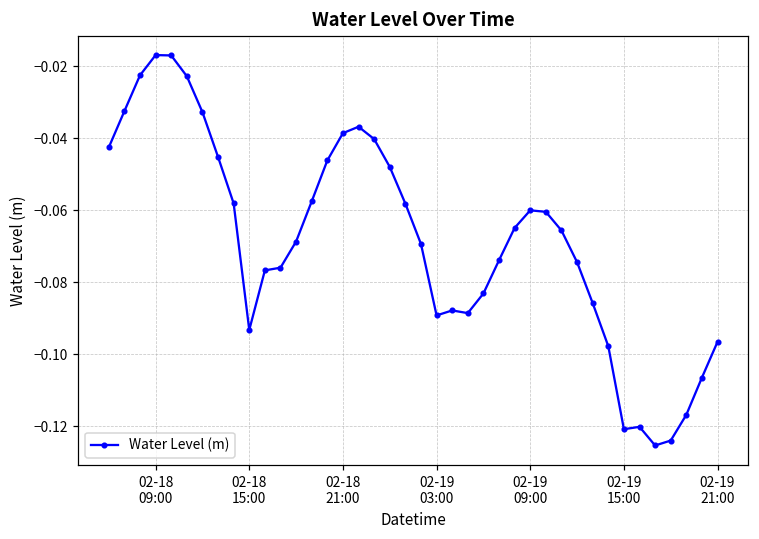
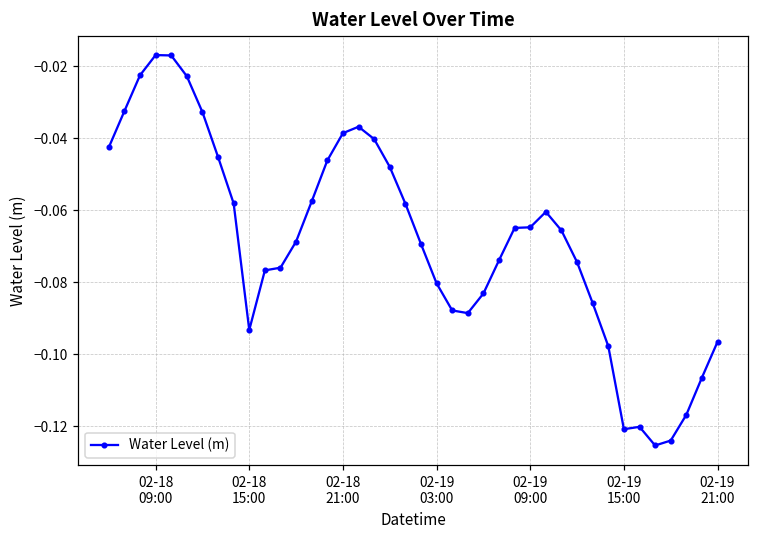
02-19 03:00: -0.089 -> -0.080
02-19 09:00: -0.060 -> -0.065
